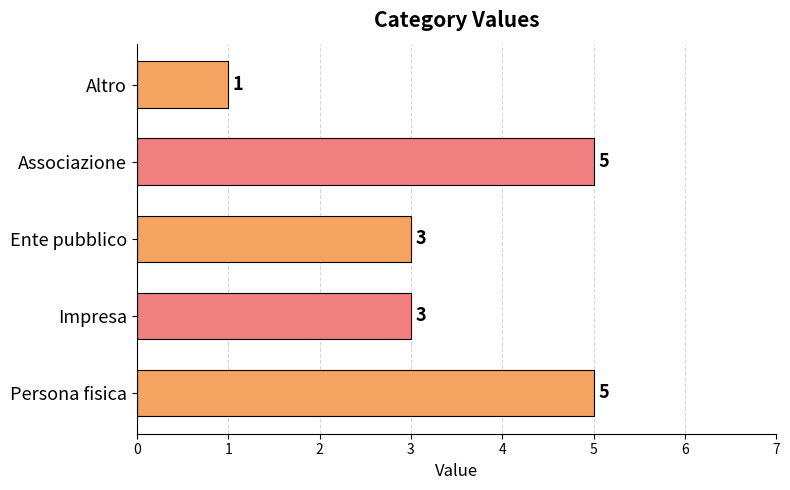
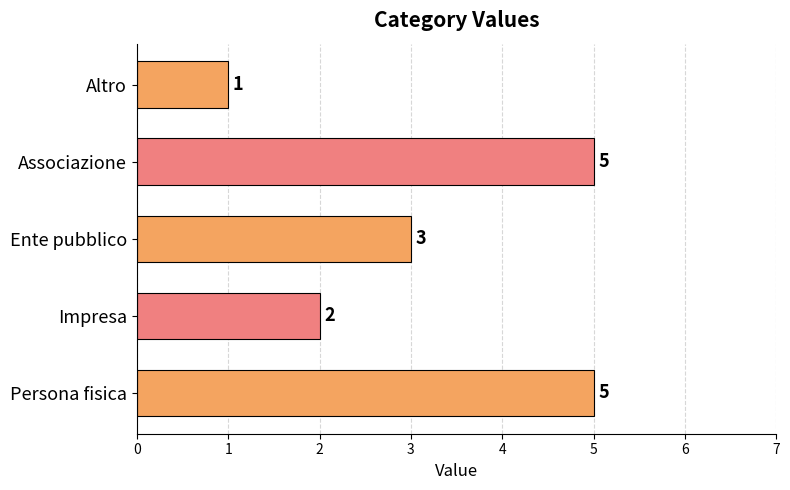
Impresa: 3 -> 2
